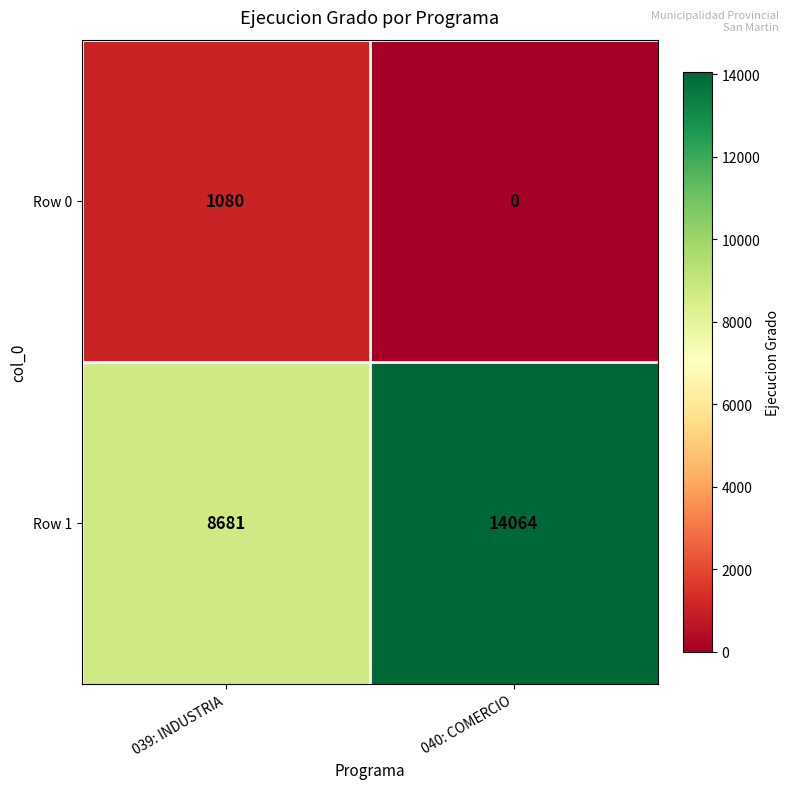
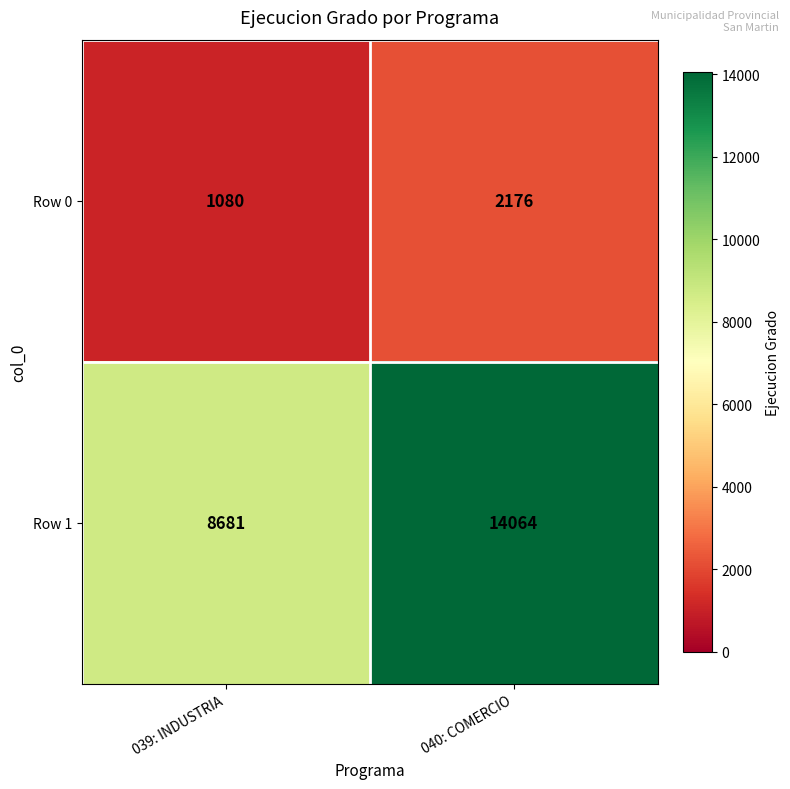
Row 0, 040: COMERCIO: 0 -> 2176
